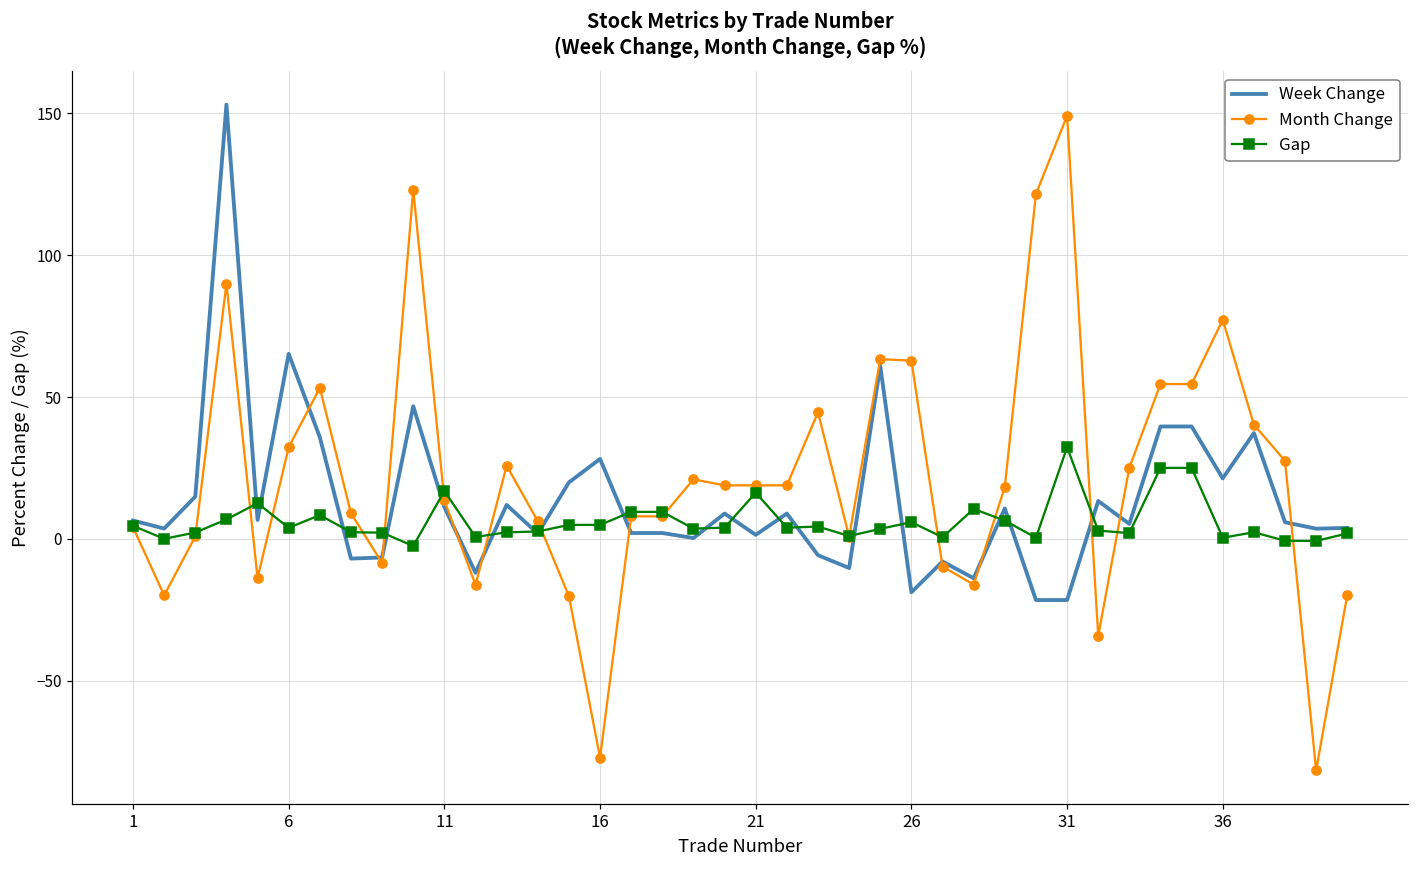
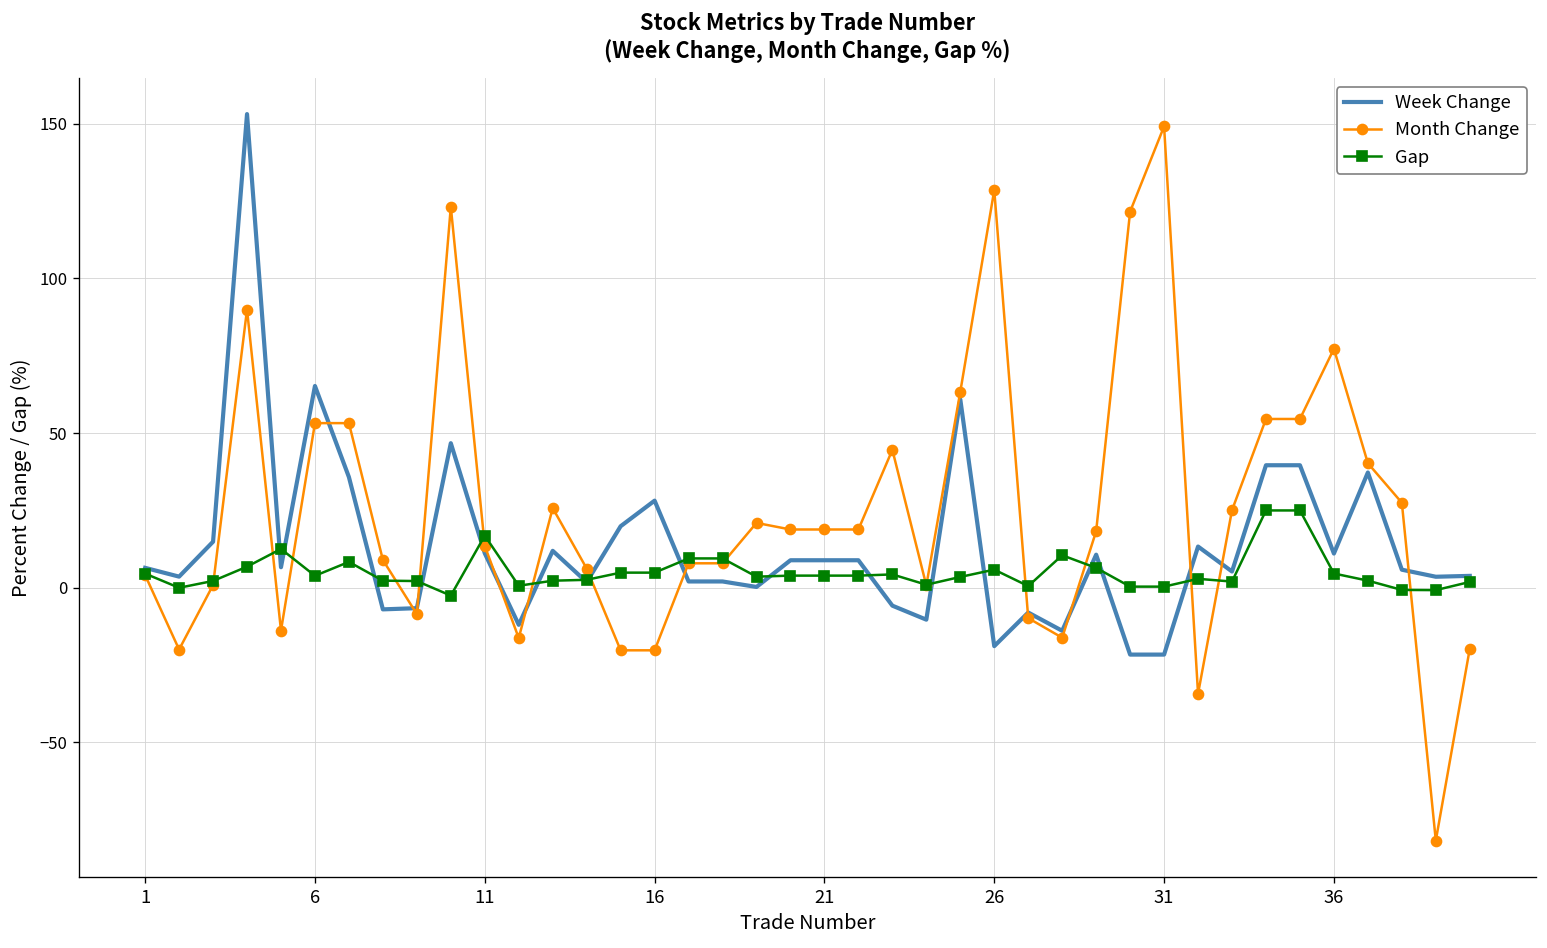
Month Change, 6: 32 -> 53
Month Change, 16: -77 -> -20
Week Change, 21: 1 -> 9
Gap, 21: 16 -> 4
Month Change, 26: 63 -> 129
Gap, 31: 32 -> 0
Week Change, 36: 21 -> 11
Gap, 36: 0 -> 5
